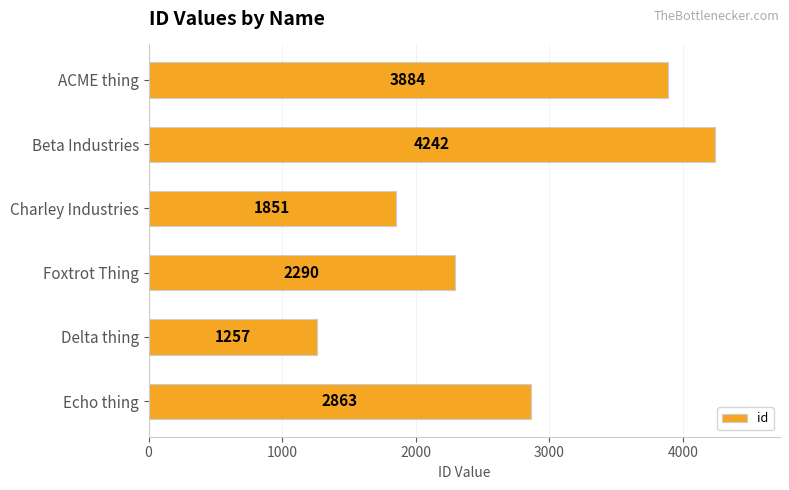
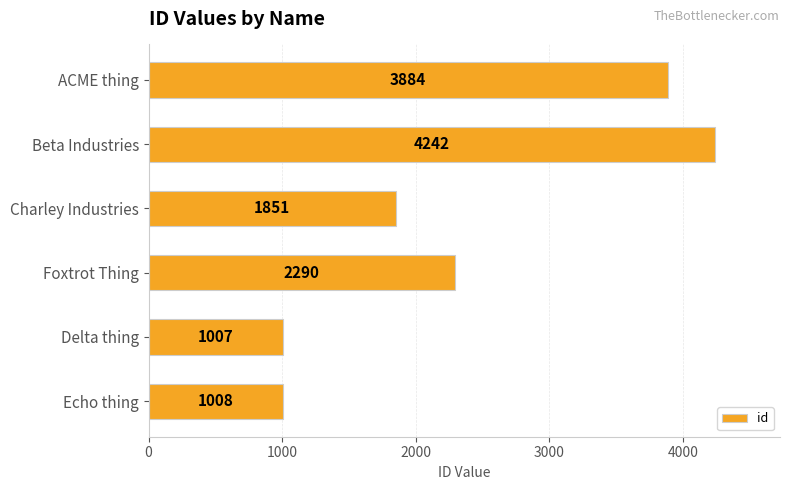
Delta thing: 1257 -> 1007
Echo thing: 2863 -> 1008
